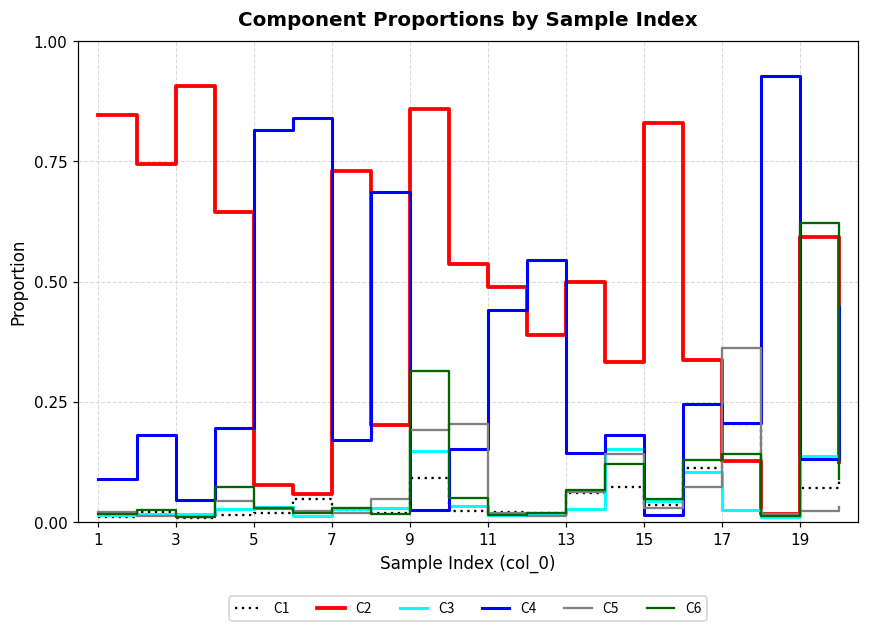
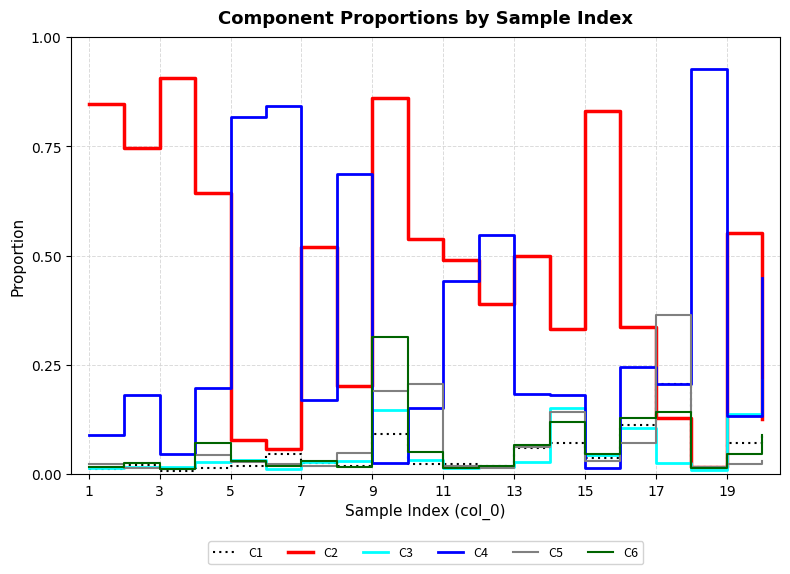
C2, 7: 0.73 -> 0.52
C4, 13: 0.14 -> 0.18
C2, 19: 0.59 -> 0.55
C6, 19: 0.62 -> 0.05
